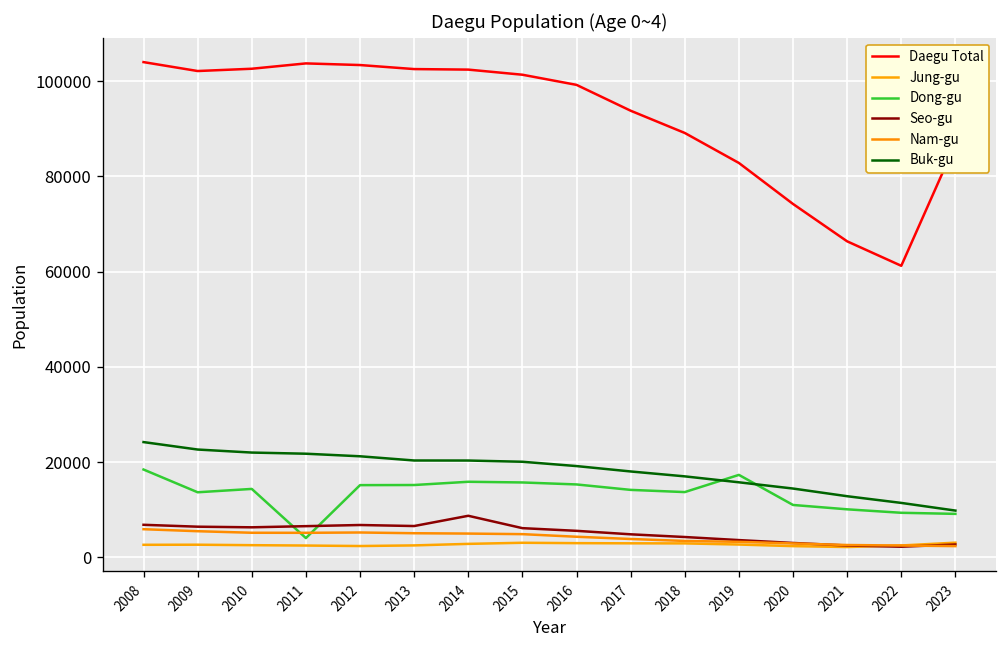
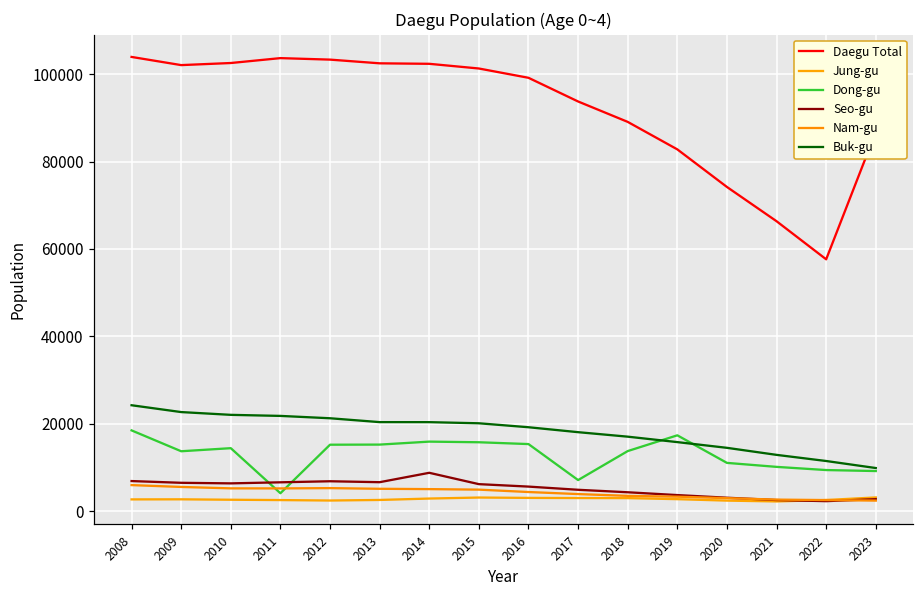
Dong-gu, 2017: 14000 -> 7000
Daegu Total, 2022: 61000 -> 58000
